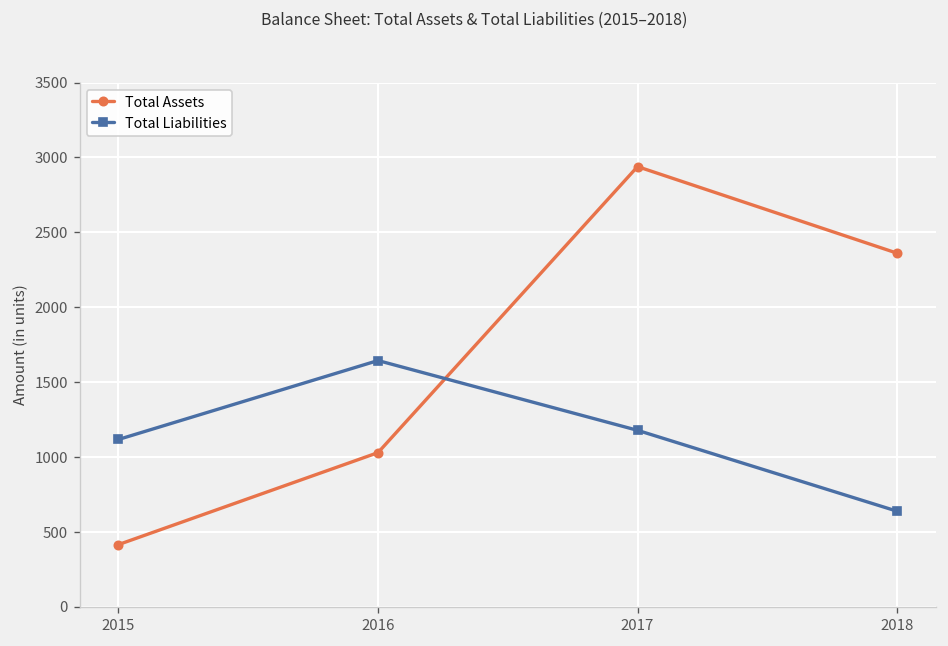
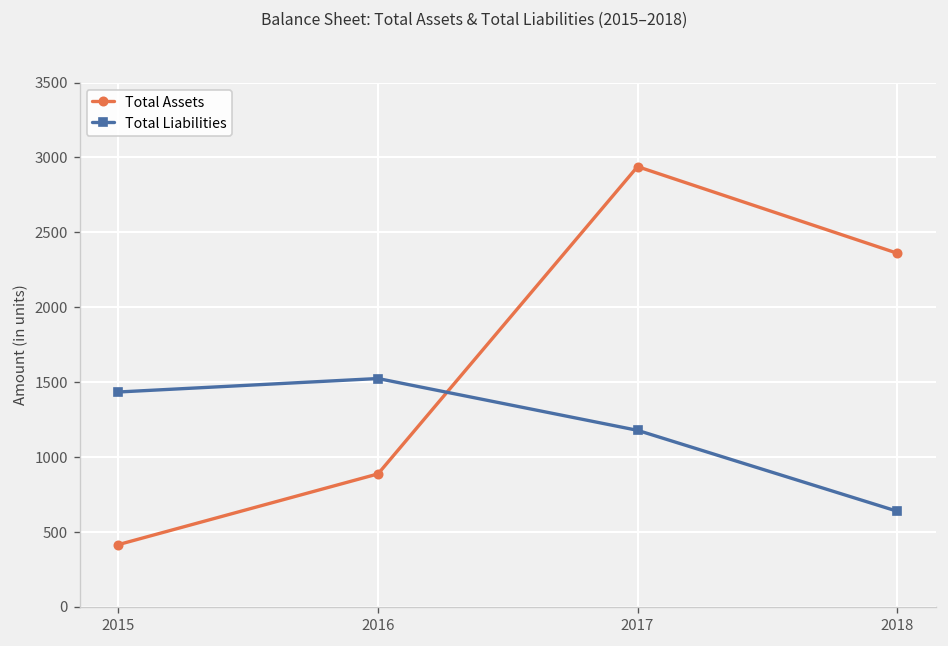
Total Liabilities, 2015: 1120 -> 1430
Total Assets, 2016: 1030 -> 890
Total Liabilities, 2016: 1640 -> 1520
